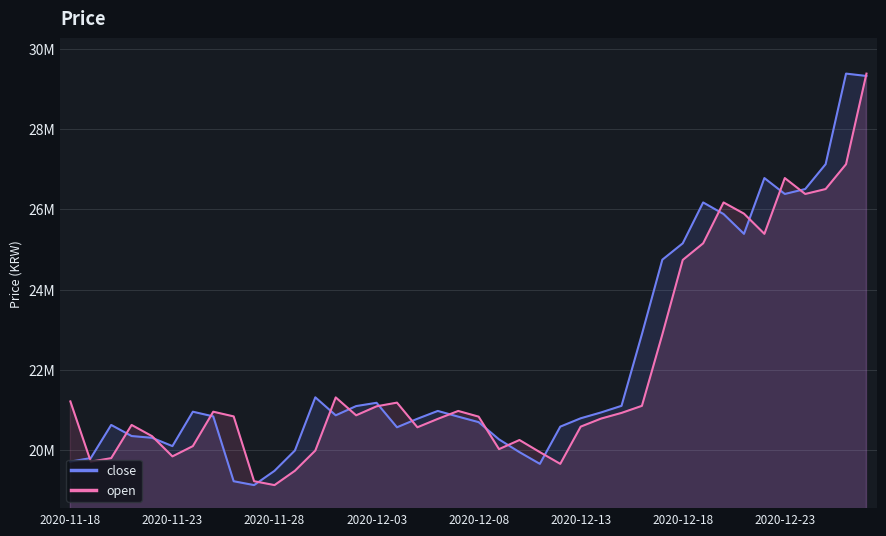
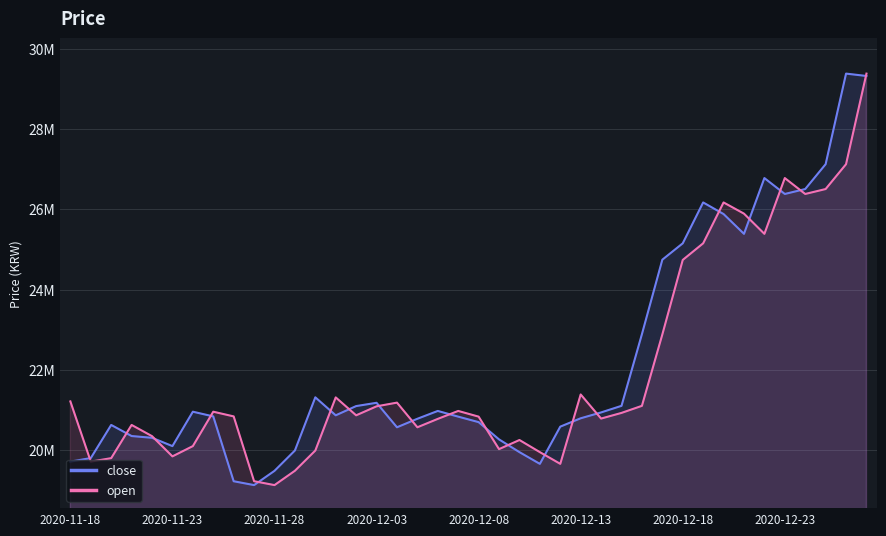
open, 2020-12-13: 20600000 -> 21400000
